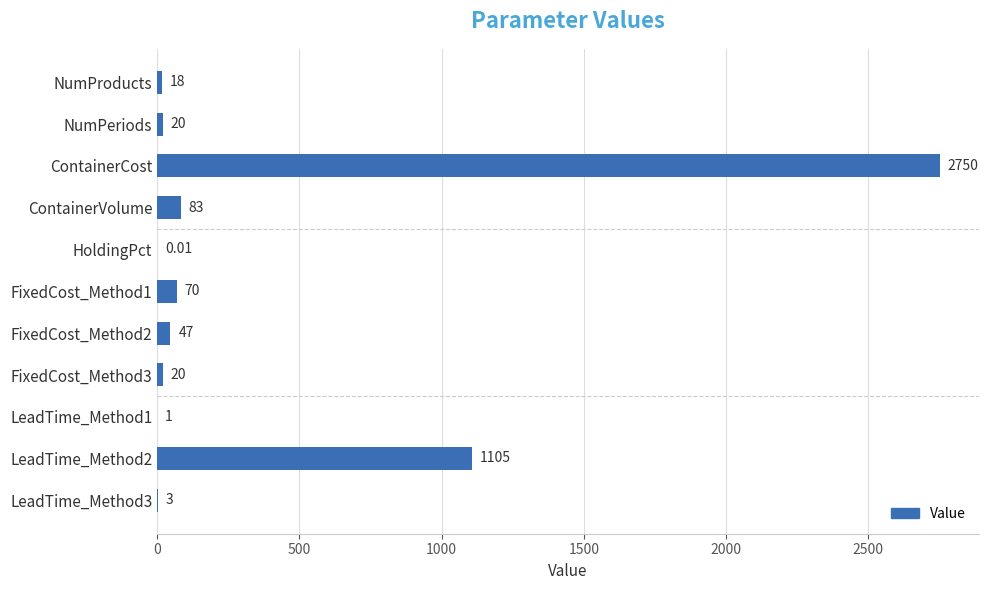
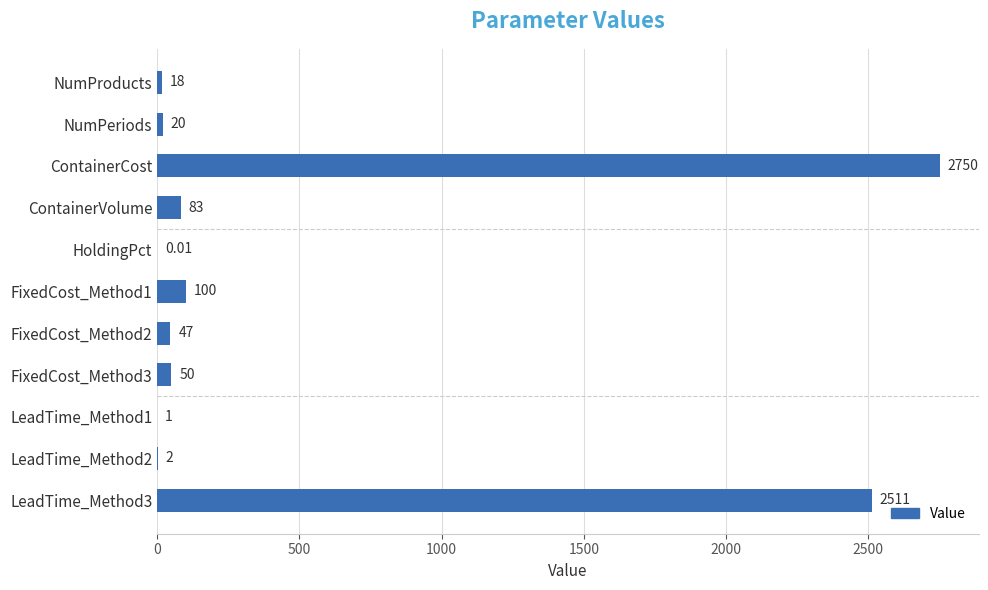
FixedCost_Method1: 70 -> 100
FixedCost_Method3: 20 -> 50
LeadTime_Method2: 1105 -> 2
LeadTime_Method3: 3 -> 2511
